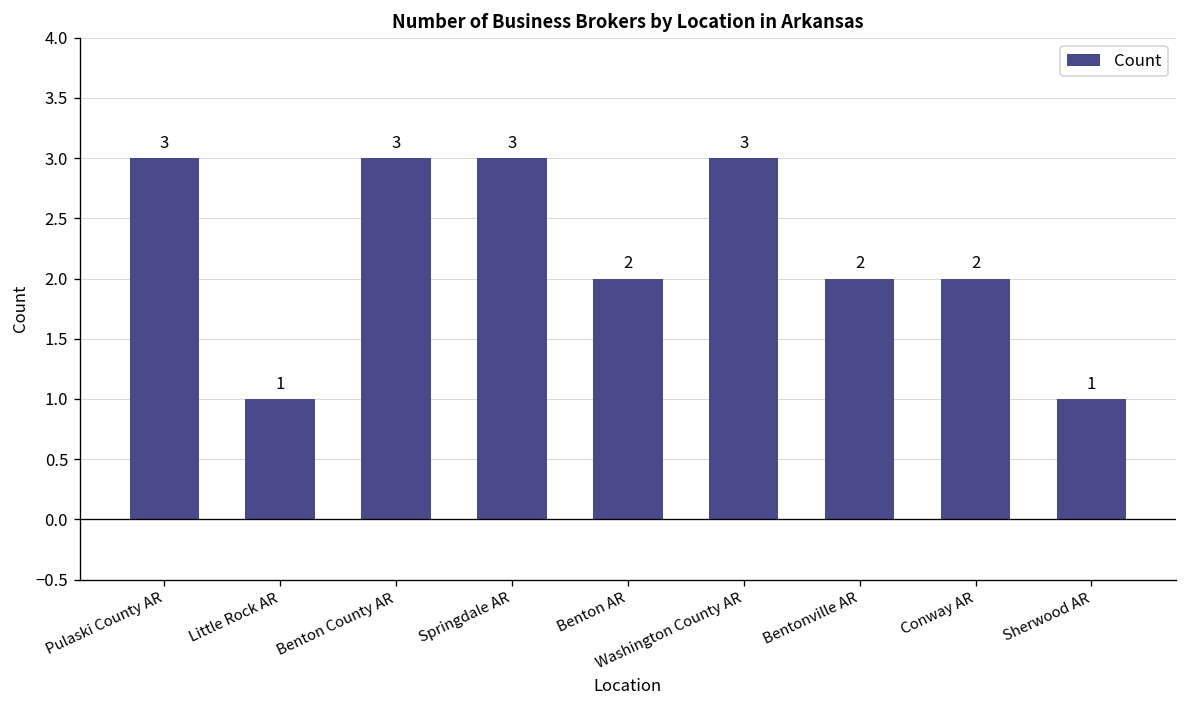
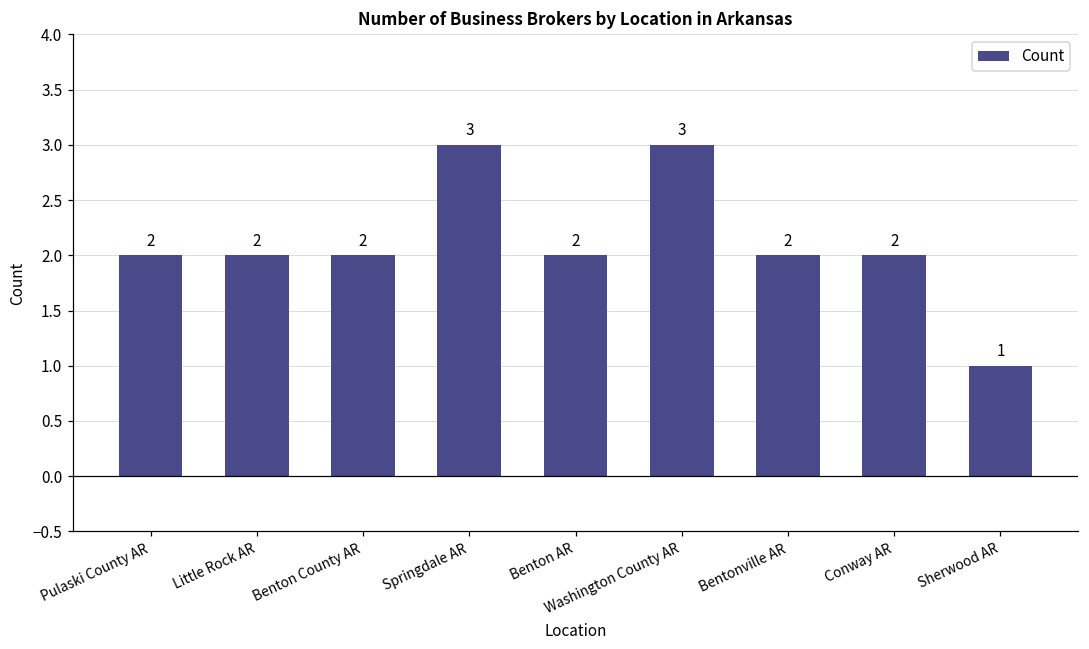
Pulaski County AR: 3 -> 2
Little Rock AR: 1 -> 2
Benton County AR: 3 -> 2
